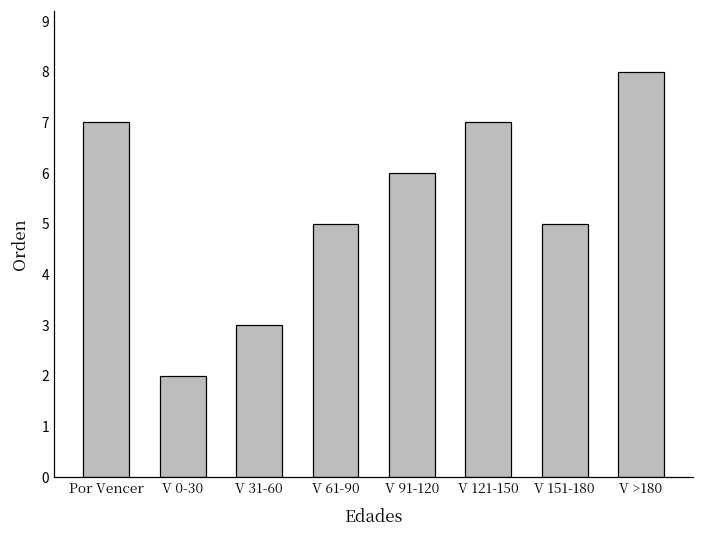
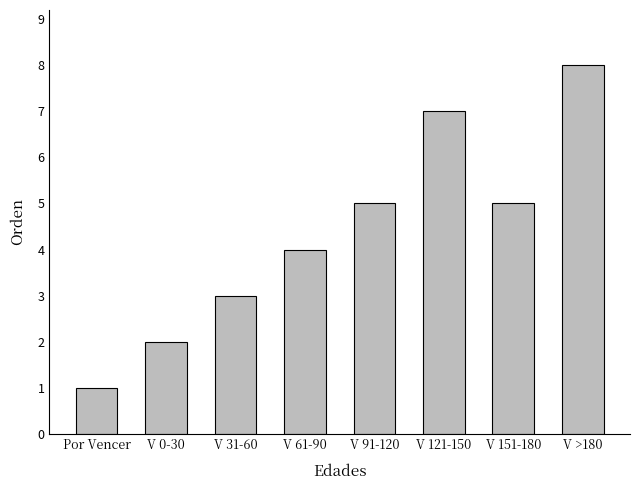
Por Vencer: 7 -> 1
V 61-90: 5 -> 4
V 91-120: 6 -> 5
